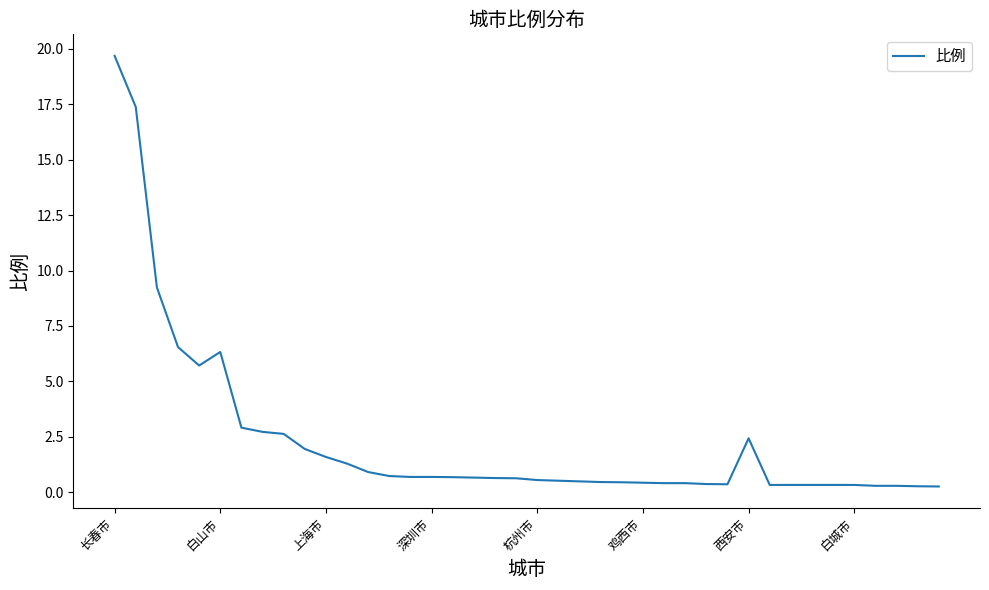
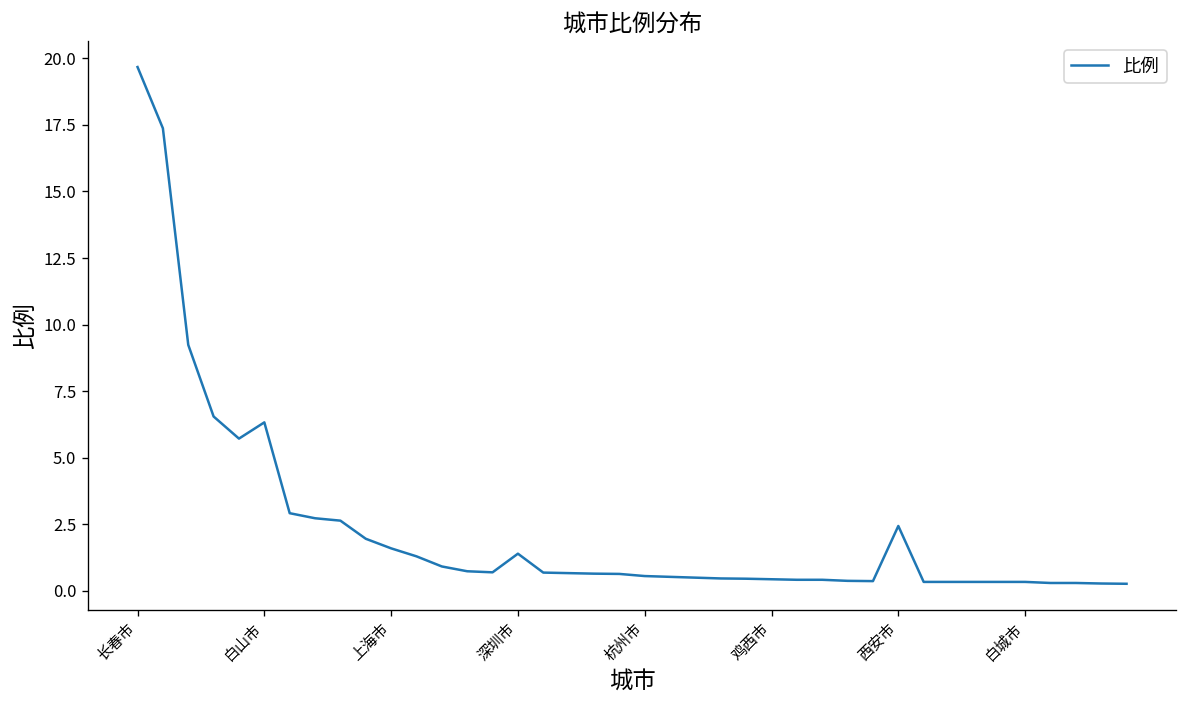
深圳市: 0.7 -> 1.4
